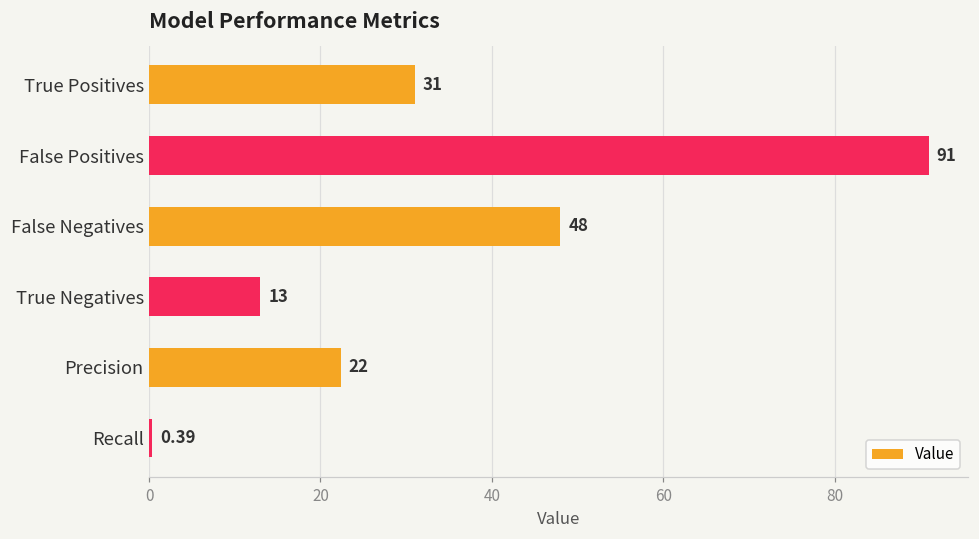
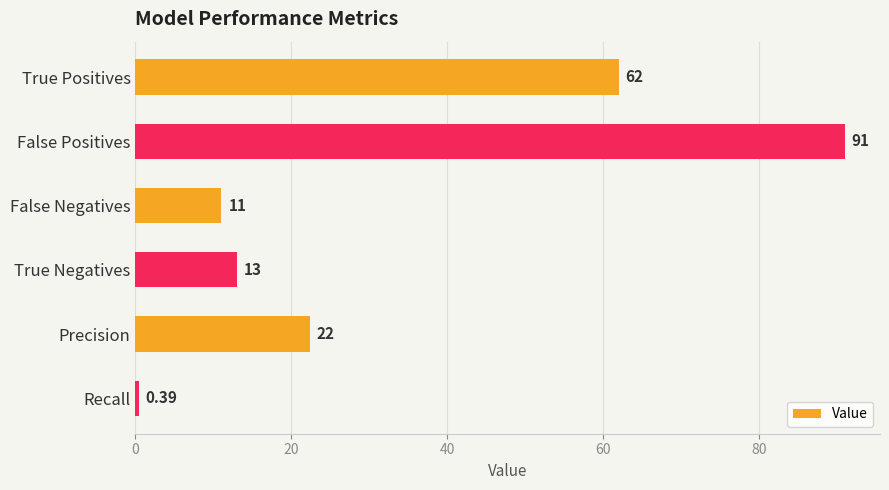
True Positives: 31 -> 62
False Negatives: 48 -> 11
